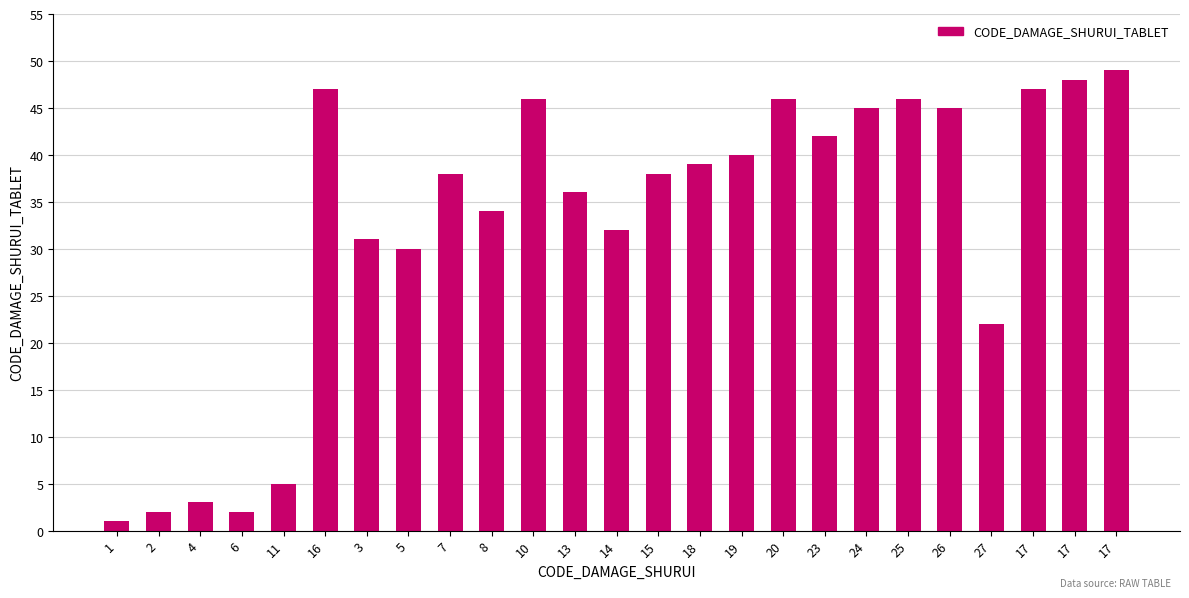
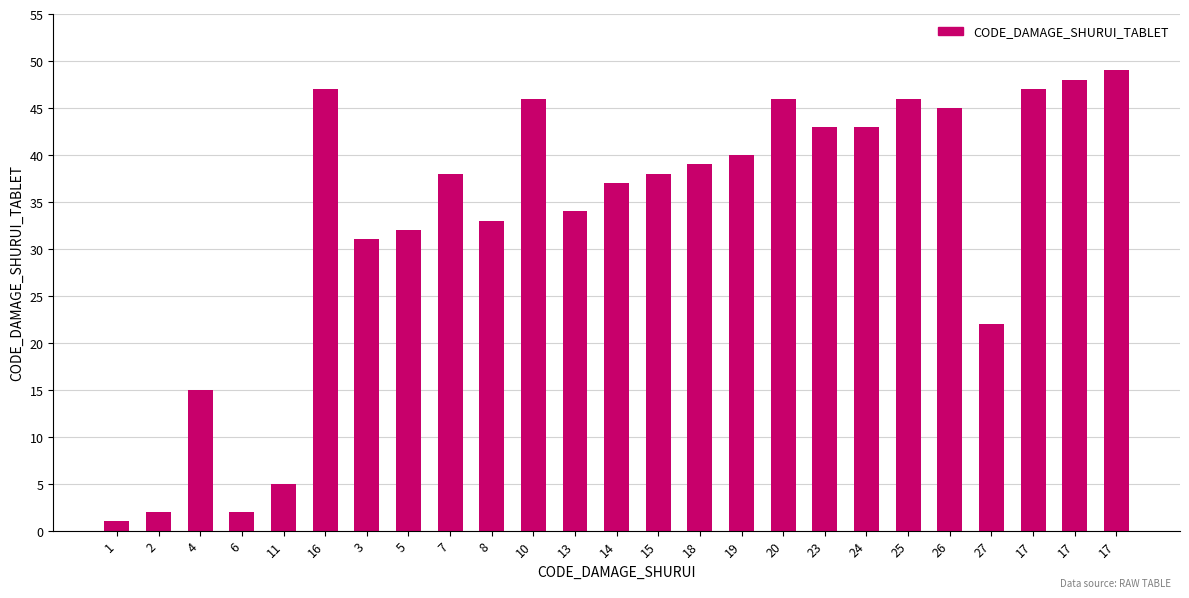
4: 3 -> 15
5: 30 -> 32
8: 34 -> 33
13: 36 -> 34
14: 32 -> 37
23: 42 -> 43
24: 45 -> 43
